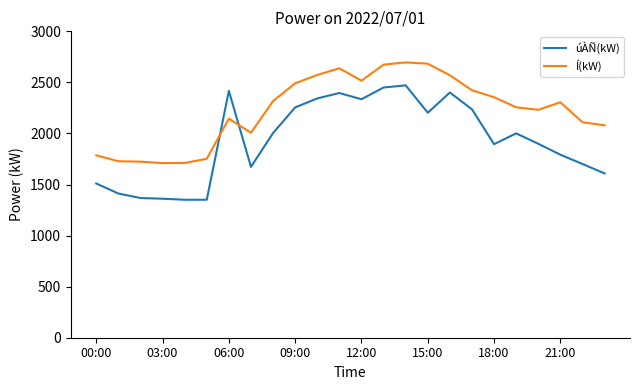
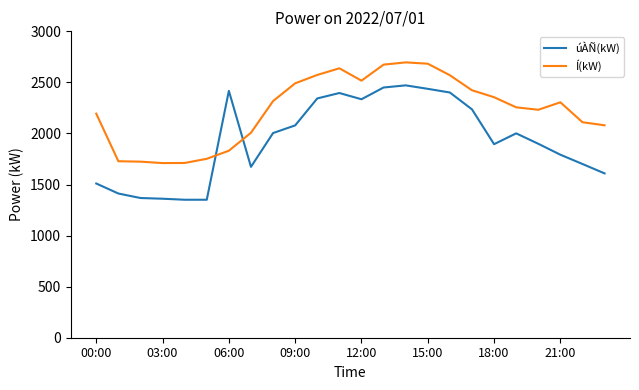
Í(kW), 00:00: 1790 -> 2190
Í(kW), 06:00: 2150 -> 1830
úÀÑ(kW), 09:00: 2260 -> 2080
úÀÑ(kW), 15:00: 2200 -> 2440
